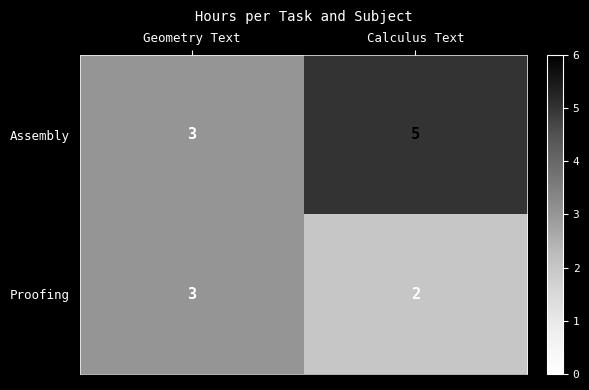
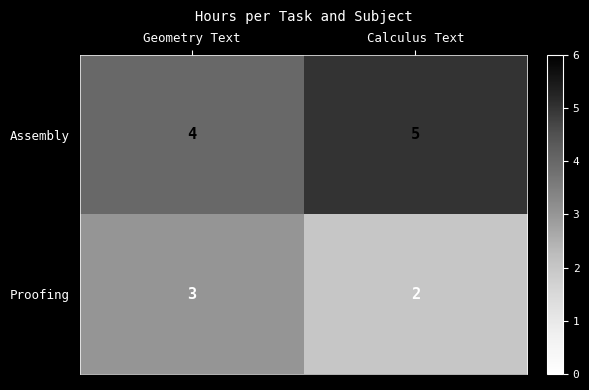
Assembly, Geometry Text: 3 -> 4
